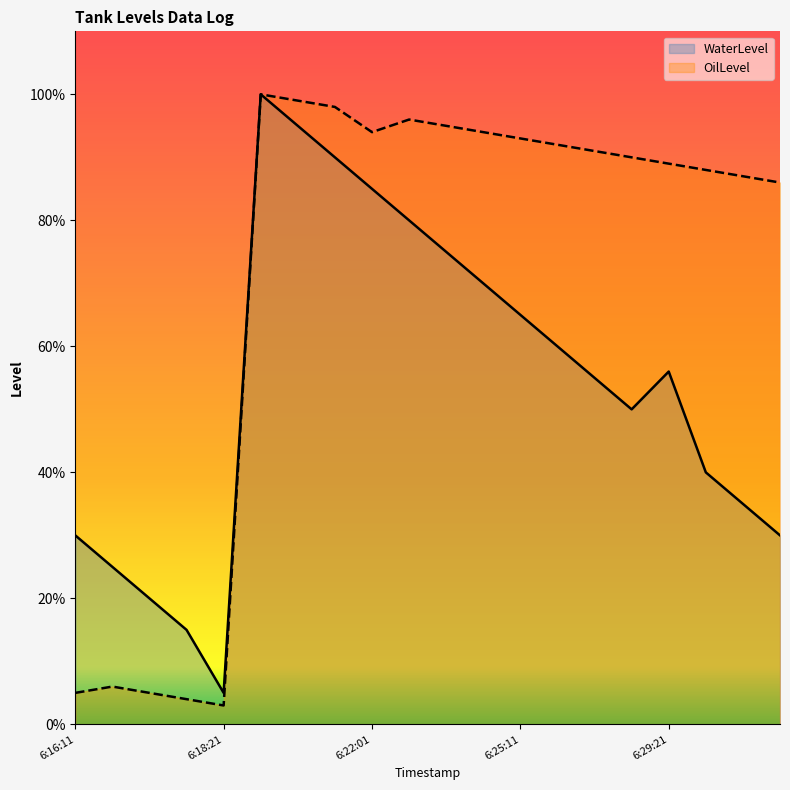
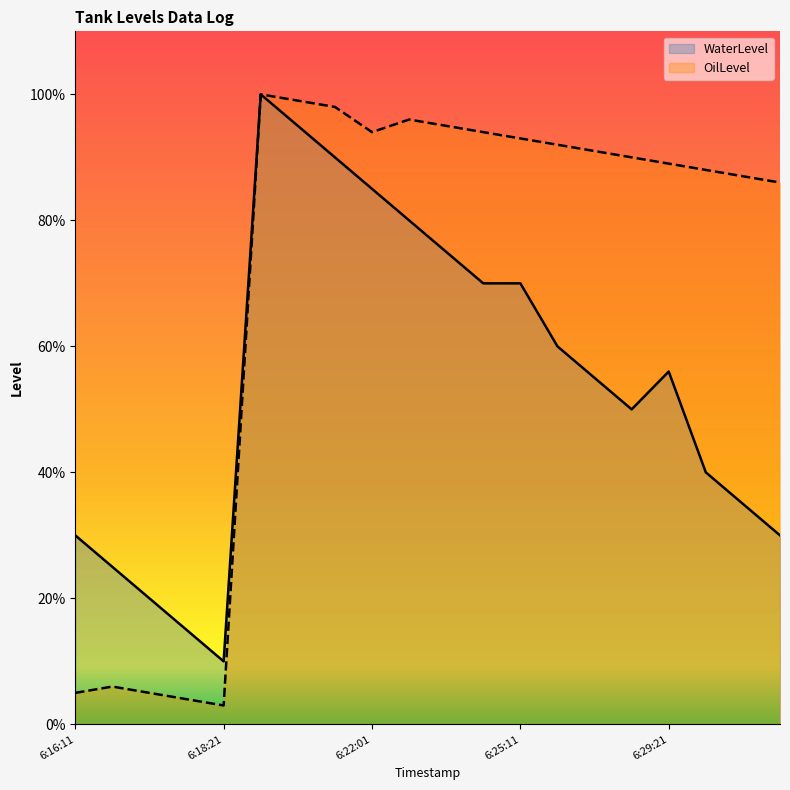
WaterLevel, 6:18:21: 5% -> 10%
WaterLevel, 6:25:11: 65% -> 70%
